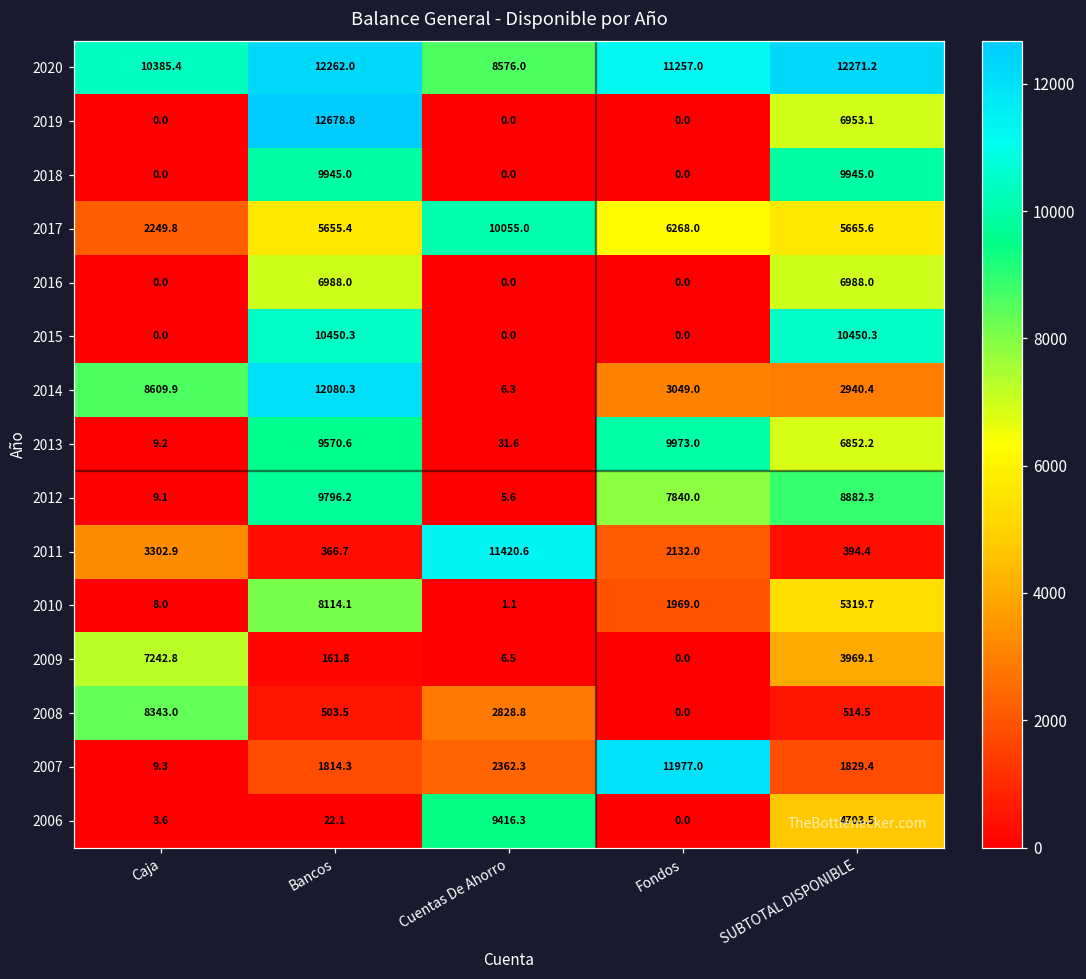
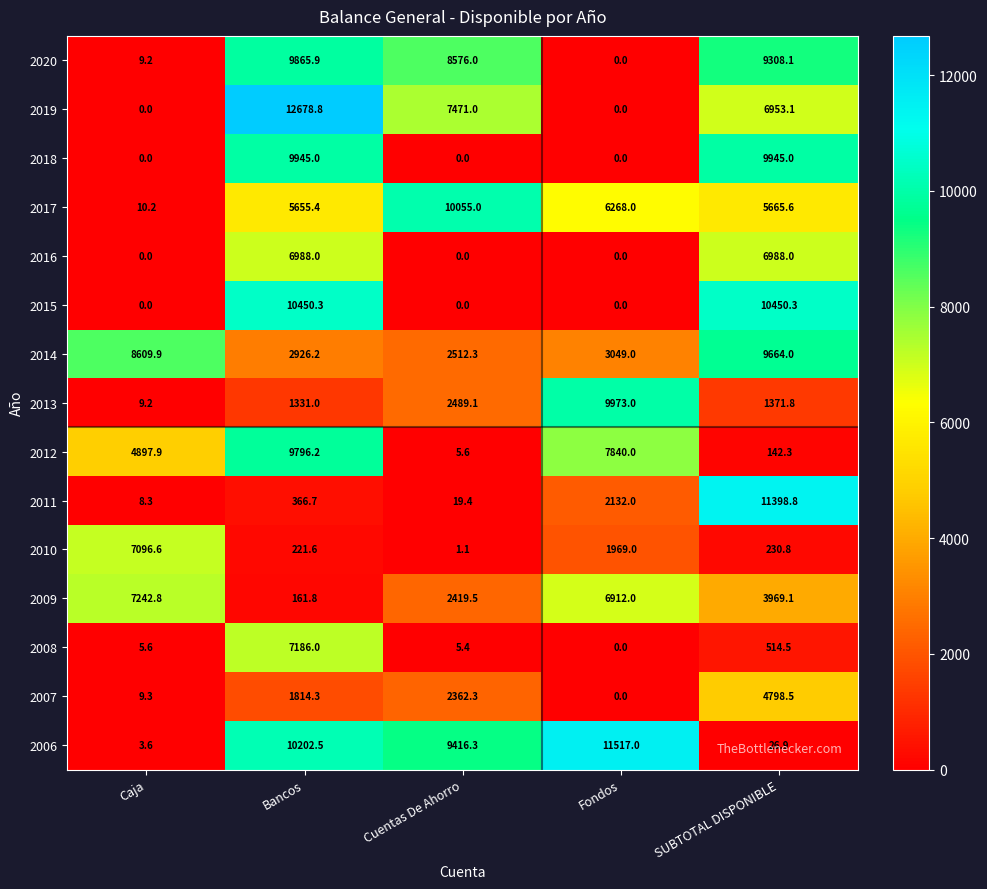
2020, Caja: 10385.4 -> 9.2
2020, Bancos: 12262.0 -> 9865.9
2020, Fondos: 11257.0 -> 0.0
2020, SUBTOTAL DISPONIBLE: 12271.2 -> 9308.1
2019, Cuentas De Ahorro: 0.0 -> 7471.0
2017, Caja: 2249.8 -> 10.2
2014, Bancos: 12080.3 -> 2926.2
2014, Cuentas De Ahorro: 6.3 -> 2512.3
2014, SUBTOTAL DISPONIBLE: 2940.4 -> 9664.0
2013, Bancos: 9570.6 -> 1331.0
2013, Cuentas De Ahorro: 31.6 -> 2489.1
2013, SUBTOTAL DISPONIBLE: 6852.2 -> 1371.8
2012, Caja: 9.1 -> 4897.9
2012, SUBTOTAL DISPONIBLE: 8882.3 -> 142.3
2011, Caja: 3302.9 -> 8.3
2011, Cuentas De Ahorro: 11420.6 -> 19.4
2011, SUBTOTAL DISPONIBLE: 394.4 -> 11398.8
2010, Caja: 8.0 -> 7096.6
2010, Bancos: 8114.1 -> 221.6
2010, SUBTOTAL DISPONIBLE: 5319.7 -> 230.8
2009, Cuentas De Ahorro: 6.5 -> 2419.5
2009, Fondos: 0.0 -> 6912.0
2008, Caja: 8343.0 -> 5.6
2008, Bancos: 503.5 -> 7186.0
2008, Cuentas De Ahorro: 2828.8 -> 5.4
2007, Fondos: 11977.0 -> 0.0
2007, SUBTOTAL DISPONIBLE: 1829.4 -> 4798.5
2006, Bancos: 22.1 -> 10202.5
2006, Fondos: 0.0 -> 11517.0
2006, SUBTOTAL DISPONIBLE: 4703.5 -> 26.9
